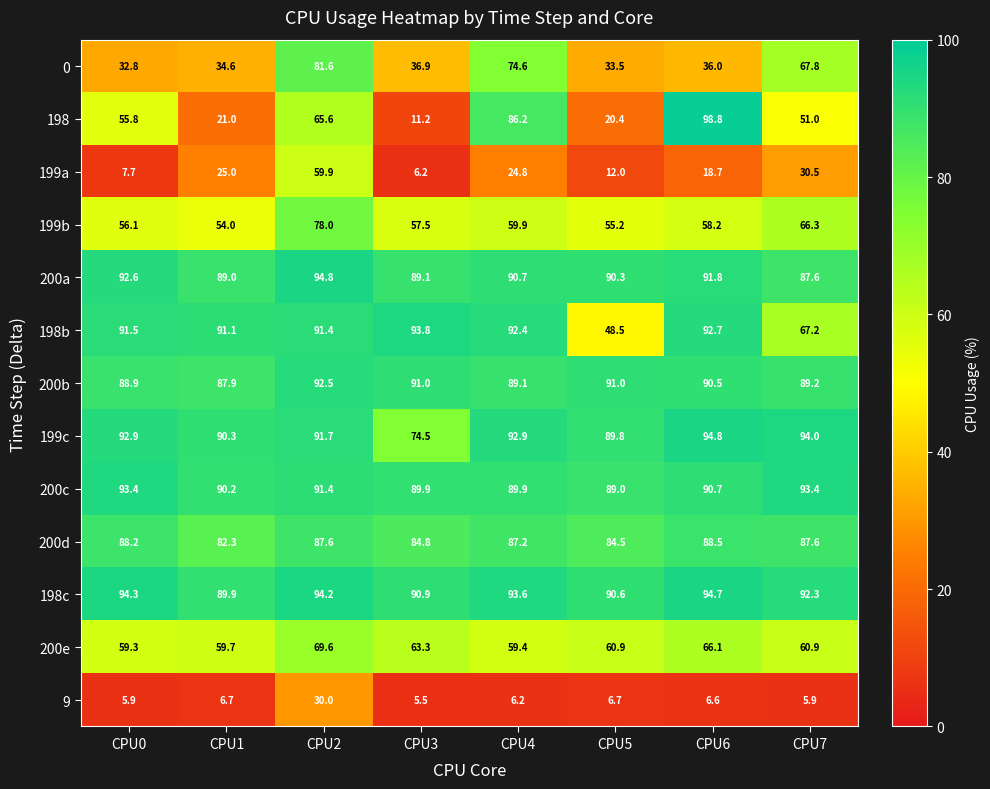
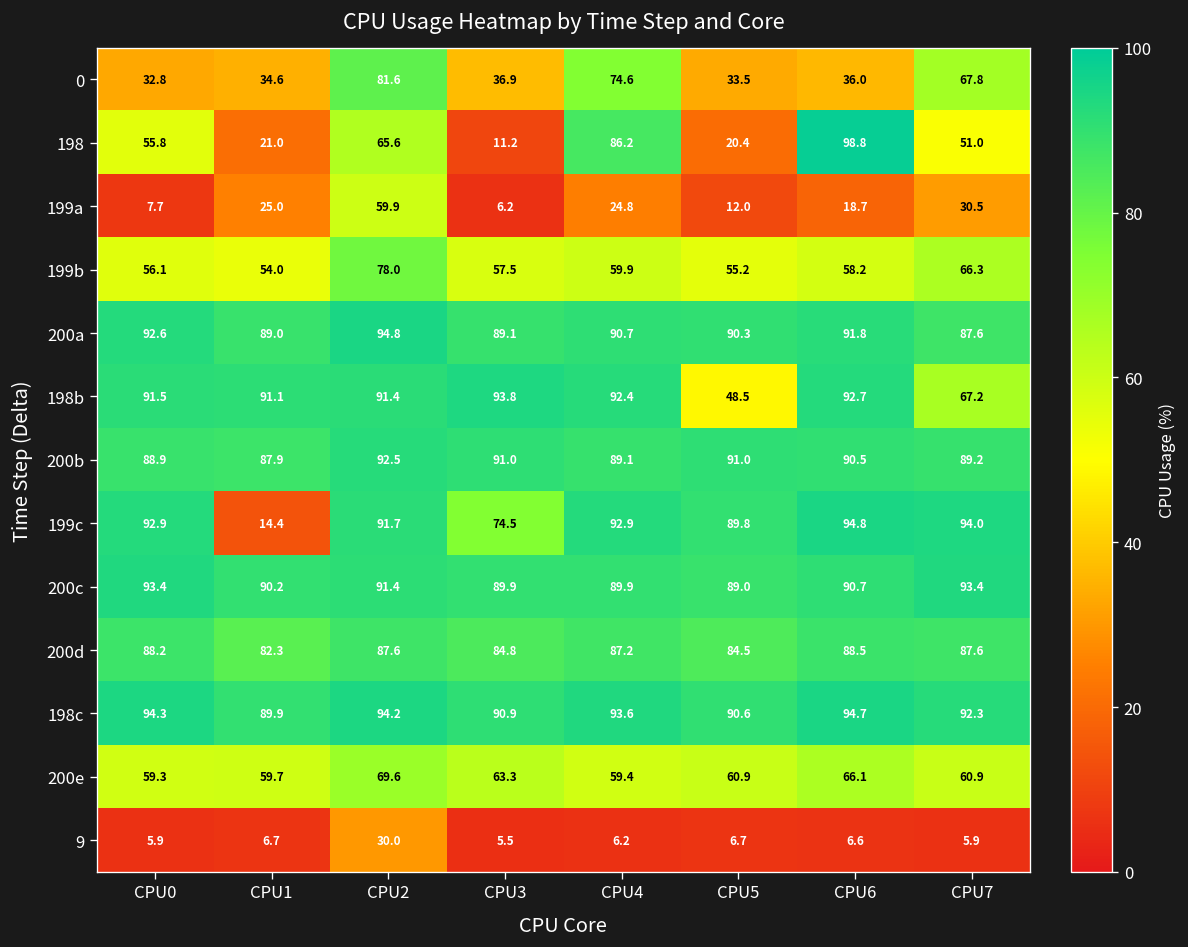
199c, CPU1: 90.3 -> 14.4
